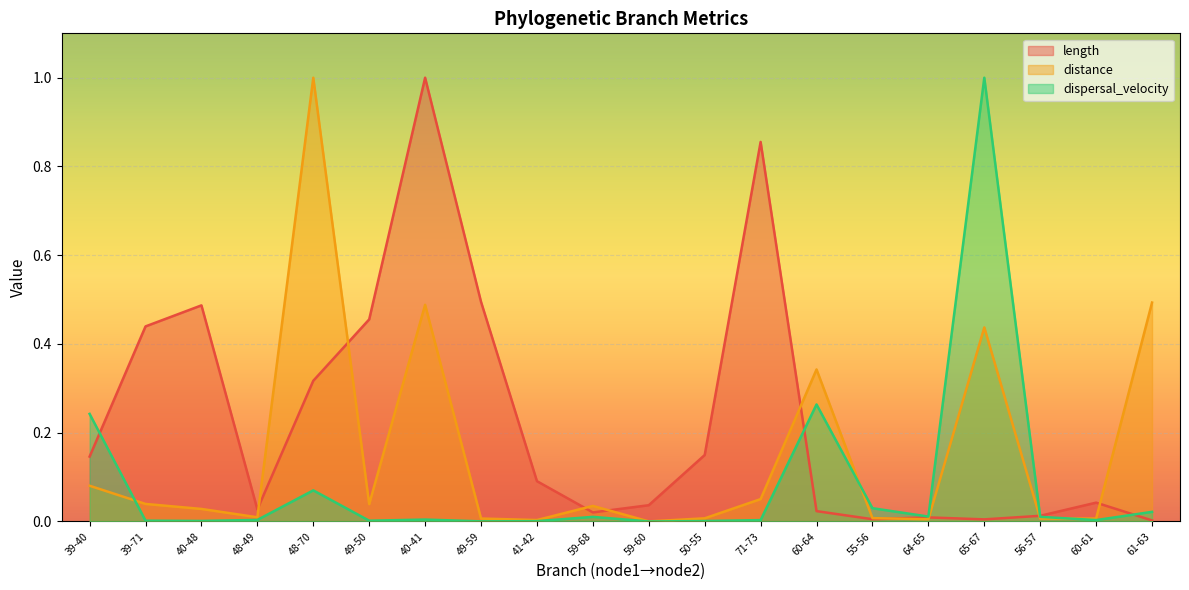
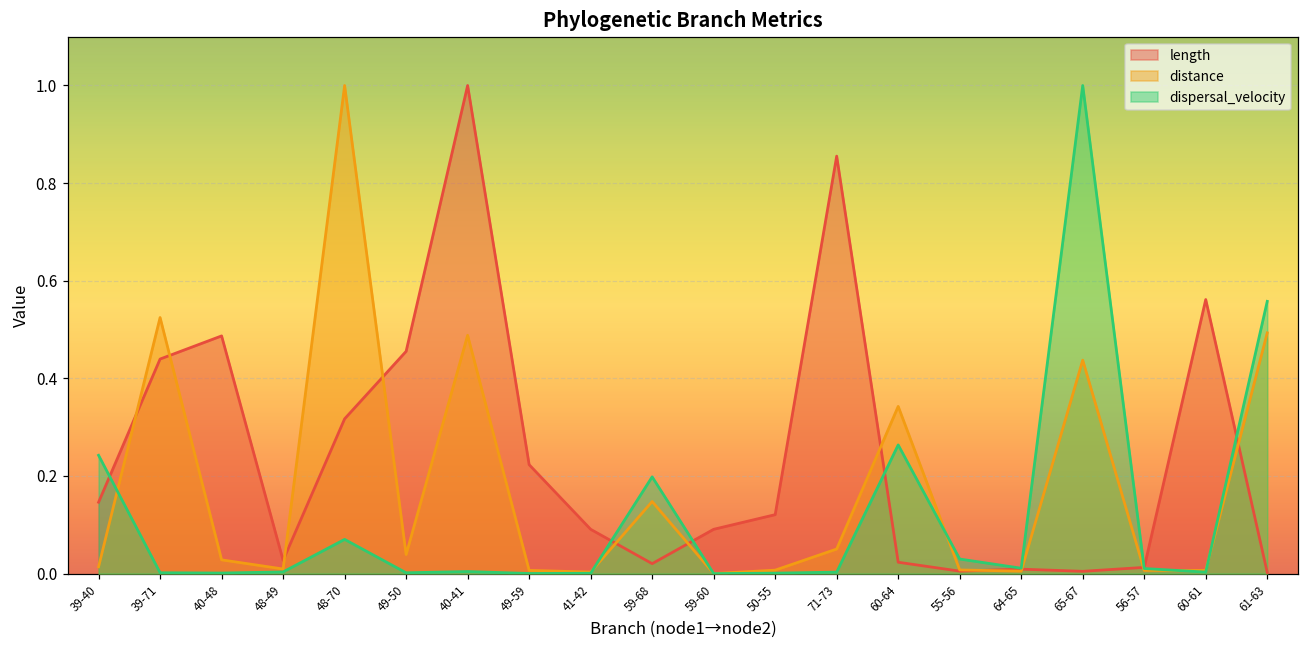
distance, 39-40: 0.08 -> 0.01
distance, 39-71: 0.04 -> 0.52
length, 49-59: 0.49 -> 0.22
distance, 59-68: 0.04 -> 0.15
dispersal_velocity, 59-68: 0.01 -> 0.20
length, 59-60: 0.04 -> 0.09
length, 50-55: 0.15 -> 0.12
length, 60-61: 0.04 -> 0.56
dispersal_velocity, 61-63: 0.02 -> 0.56
